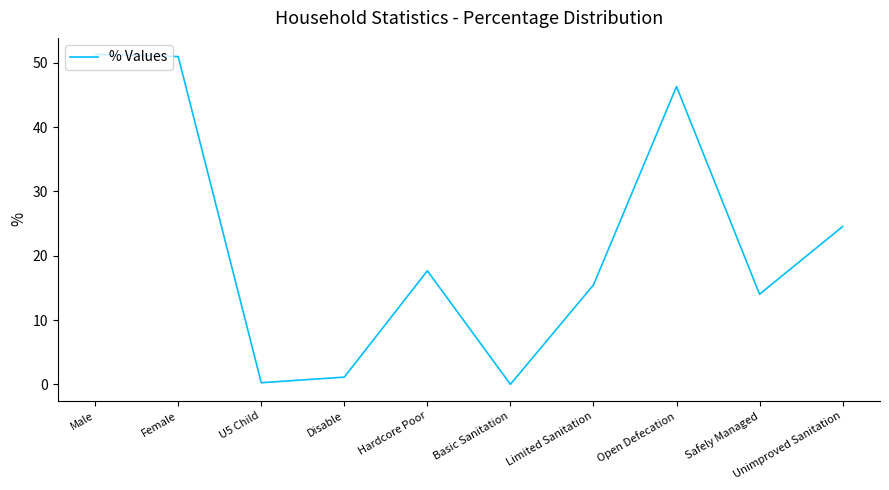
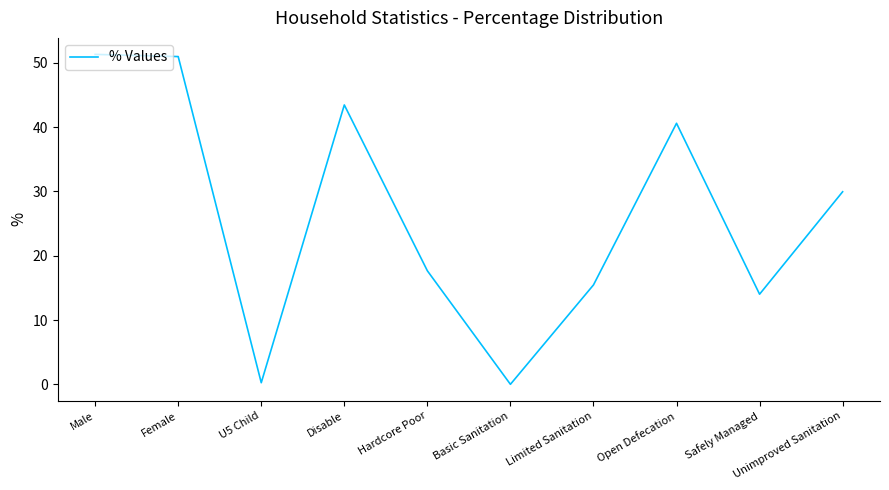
Disable: 1 -> 43
Open Defecation: 46 -> 41
Unimproved Sanitation: 25 -> 30
